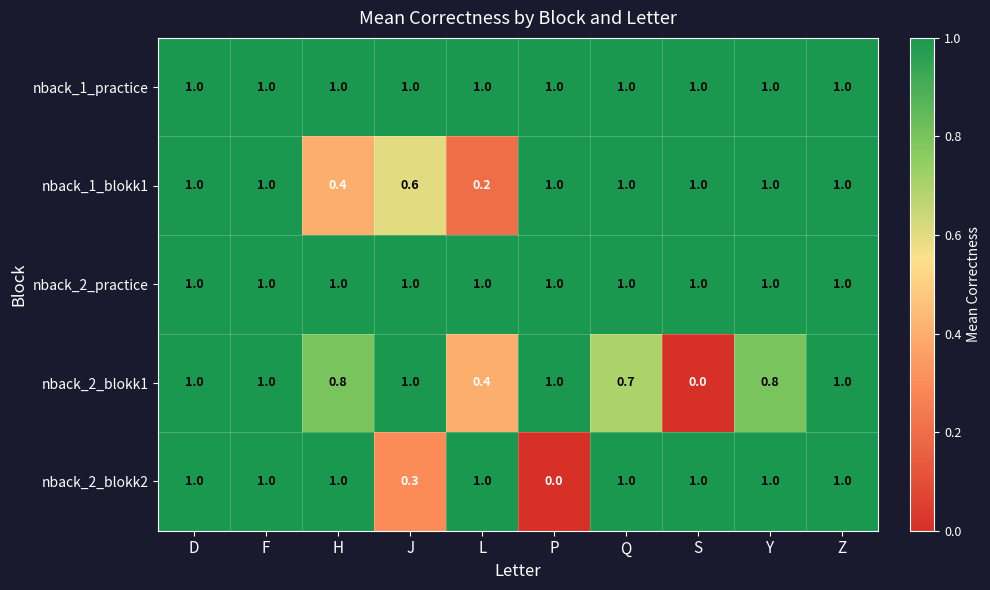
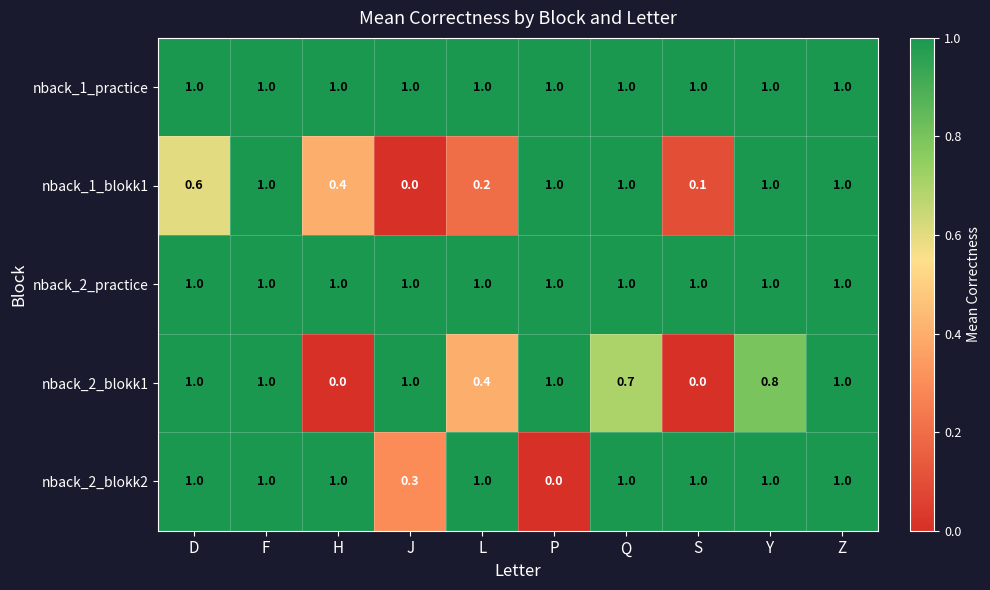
nback_1_blokk1, D: 1.0 -> 0.6
nback_1_blokk1, J: 0.6 -> 0.0
nback_1_blokk1, S: 1.0 -> 0.1
nback_2_blokk1, H: 0.8 -> 0.0
